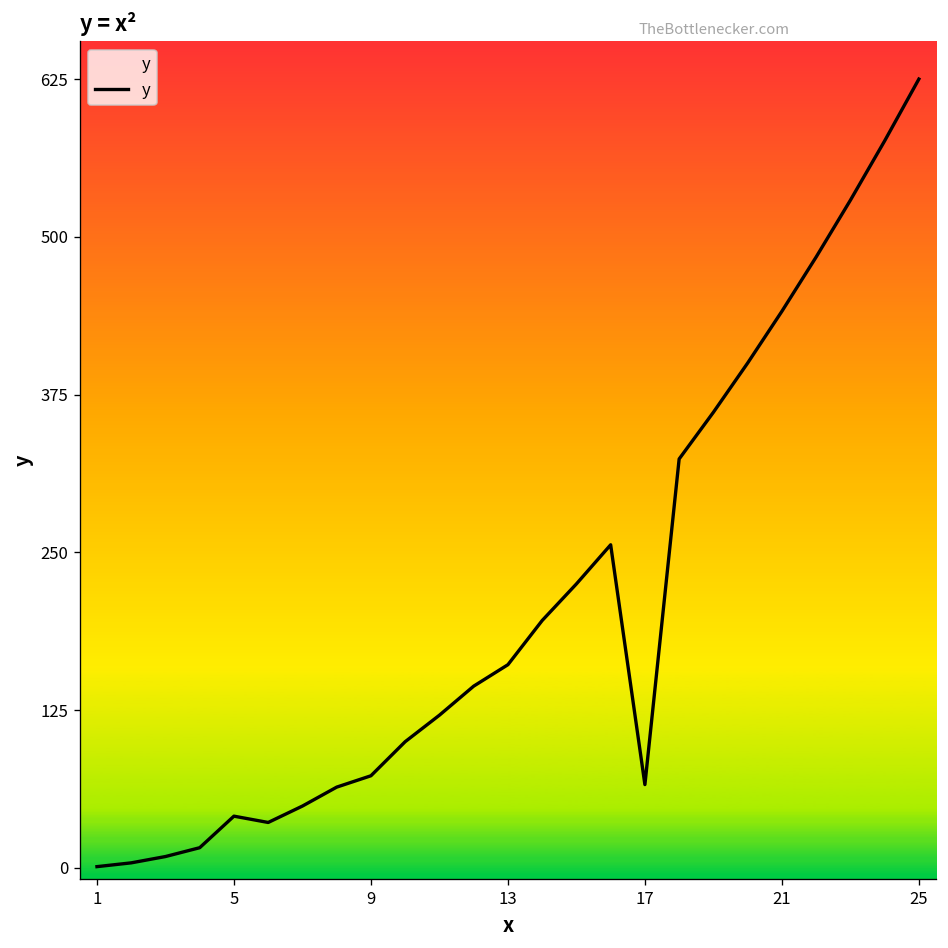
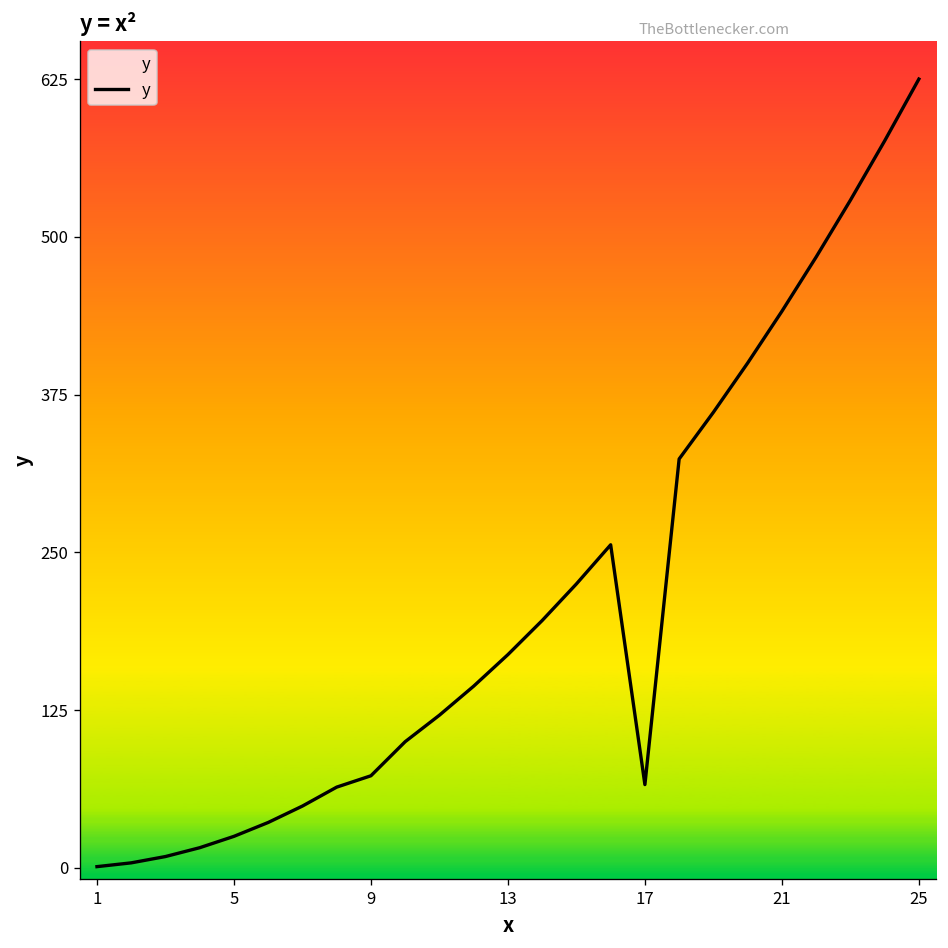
5: 41 -> 25
13: 161 -> 169
